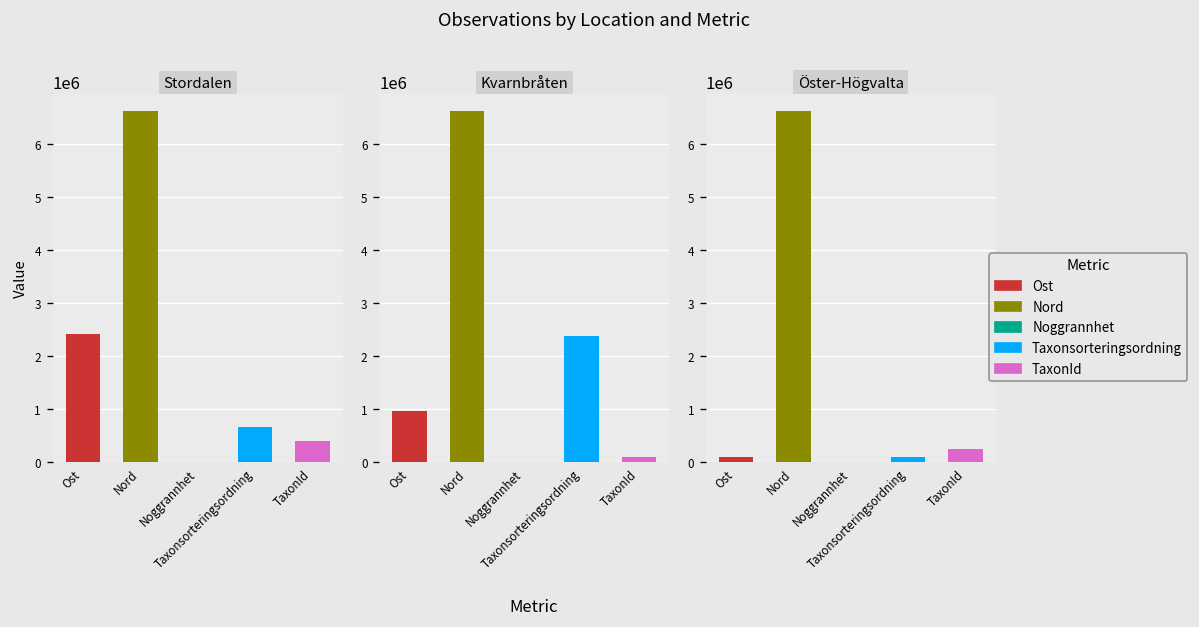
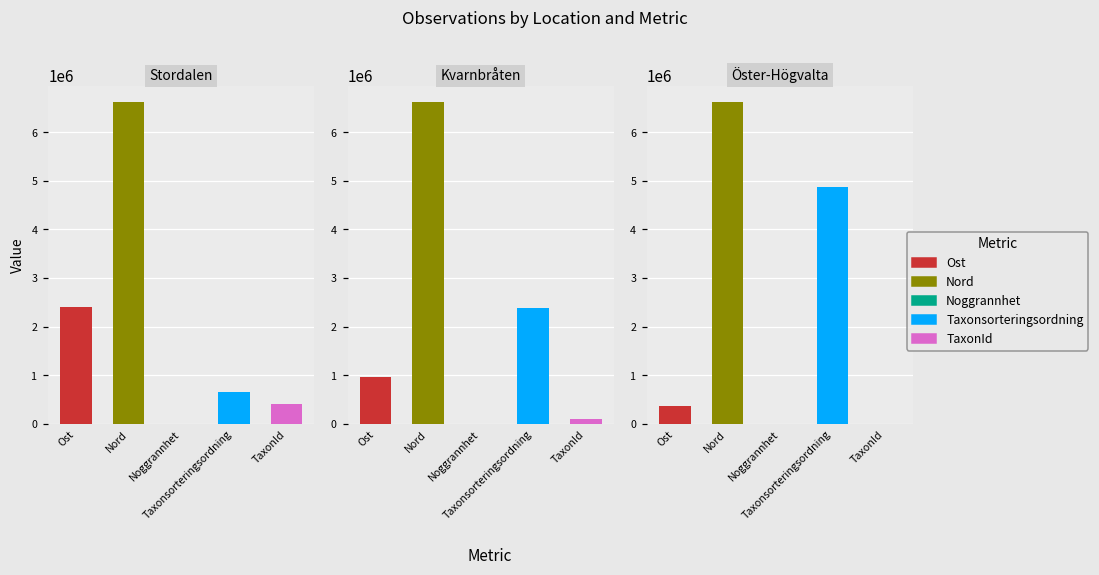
Öster-Högvalta, Ost: 100000 -> 400000
Öster-Högvalta, Taxonsorteringsordning: 100000 -> 4900000
Öster-Högvalta, TaxonId: 200000 -> 0
